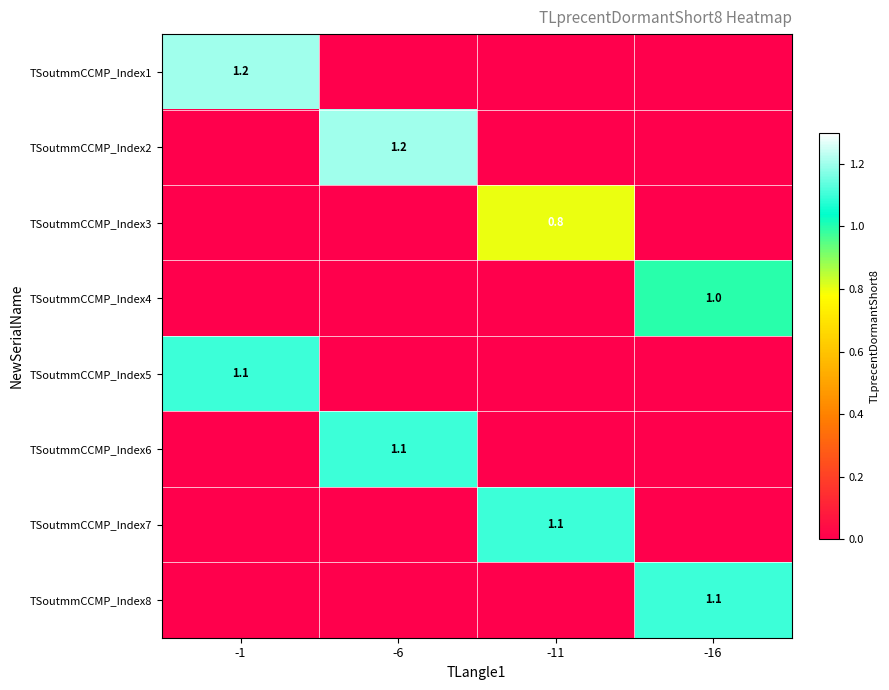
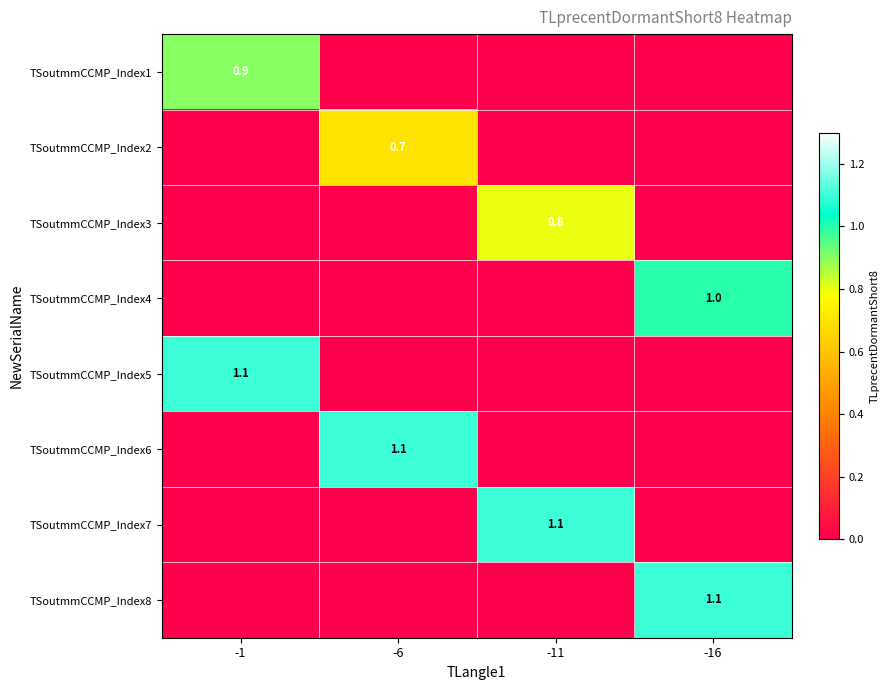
TSoutmmCCMP_Index1, -1: 1.2 -> 0.9
TSoutmmCCMP_Index2, -6: 1.2 -> 0.7
